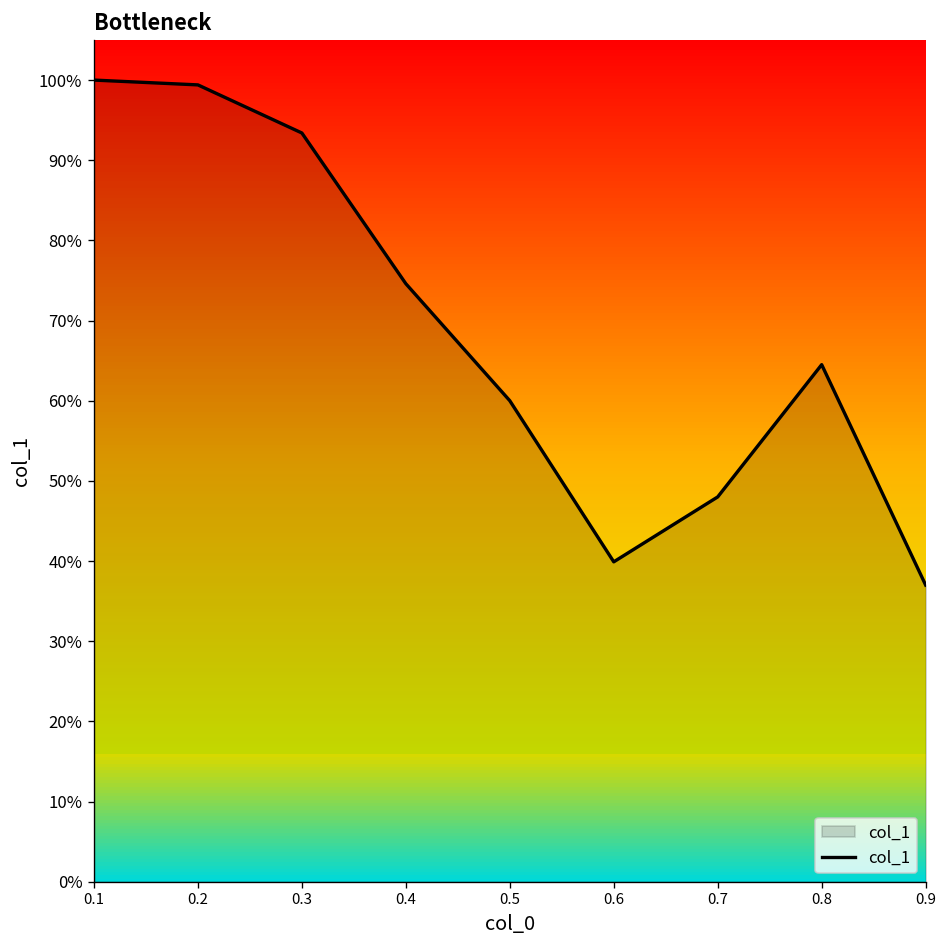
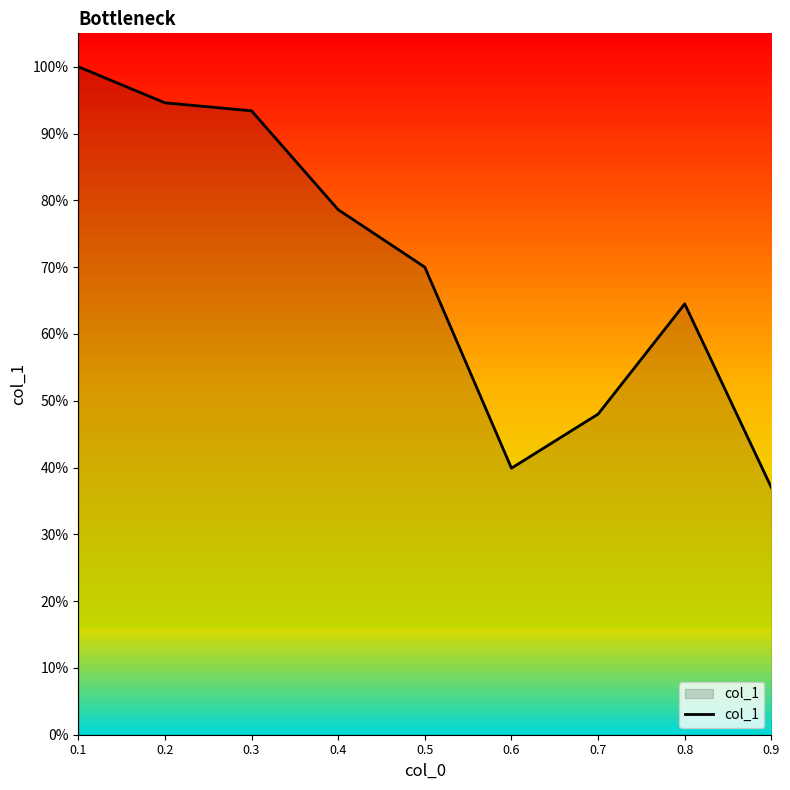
0.2: 99% -> 95%
0.4: 75% -> 79%
0.5: 60% -> 70%
